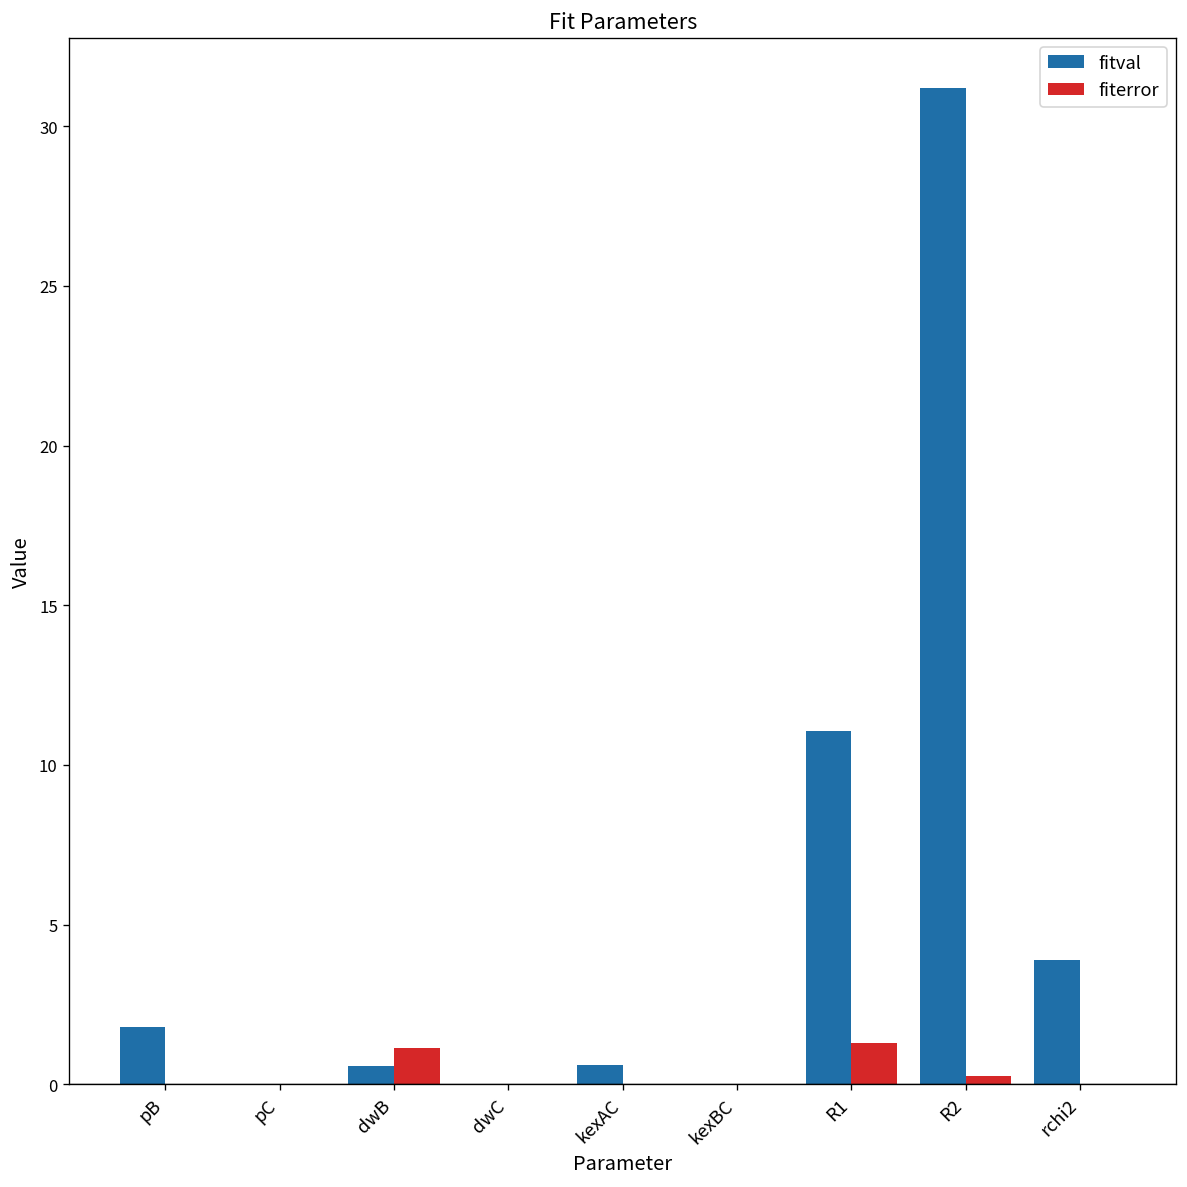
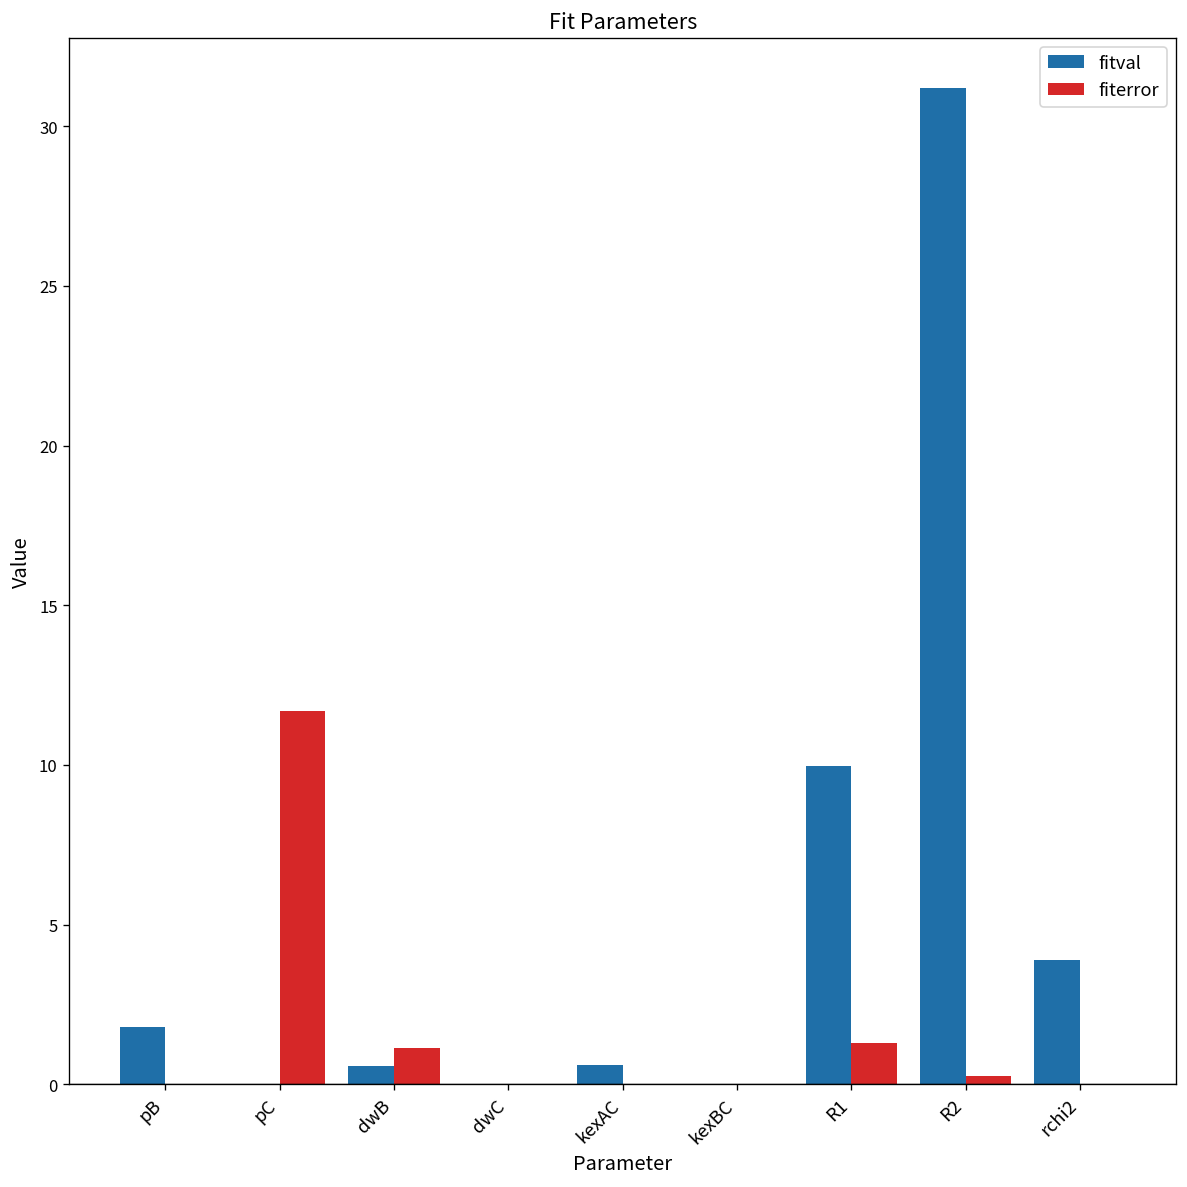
fiterror, pC: 0.0 -> 11.7
fitval, R1: 11.1 -> 10.0
